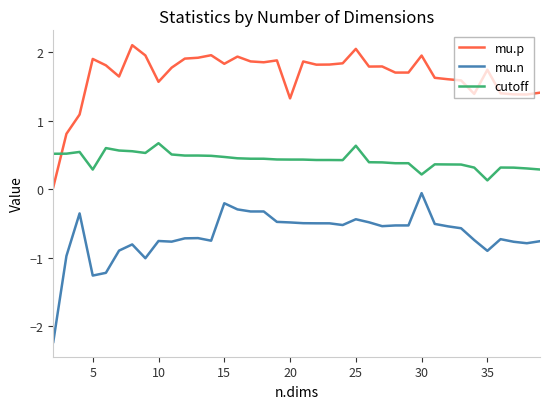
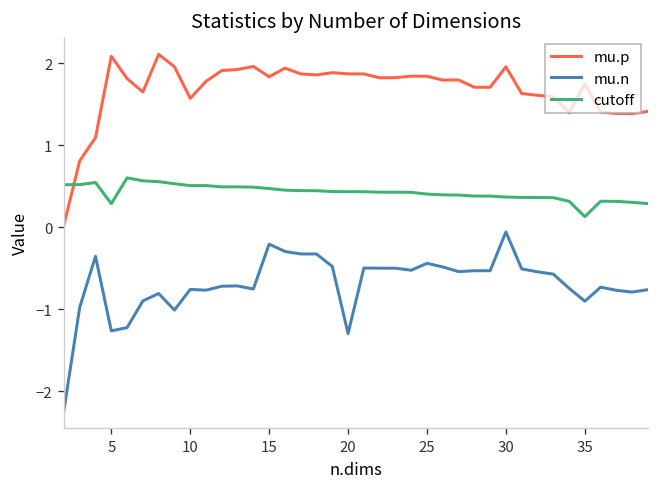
mu.p, 5: 1.9 -> 2.1
cutoff, 10: 0.7 -> 0.5
mu.p, 20: 1.3 -> 1.9
mu.n, 20: -0.5 -> -1.3
mu.p, 25: 2.1 -> 1.8
cutoff, 25: 0.6 -> 0.4
cutoff, 30: 0.2 -> 0.4
